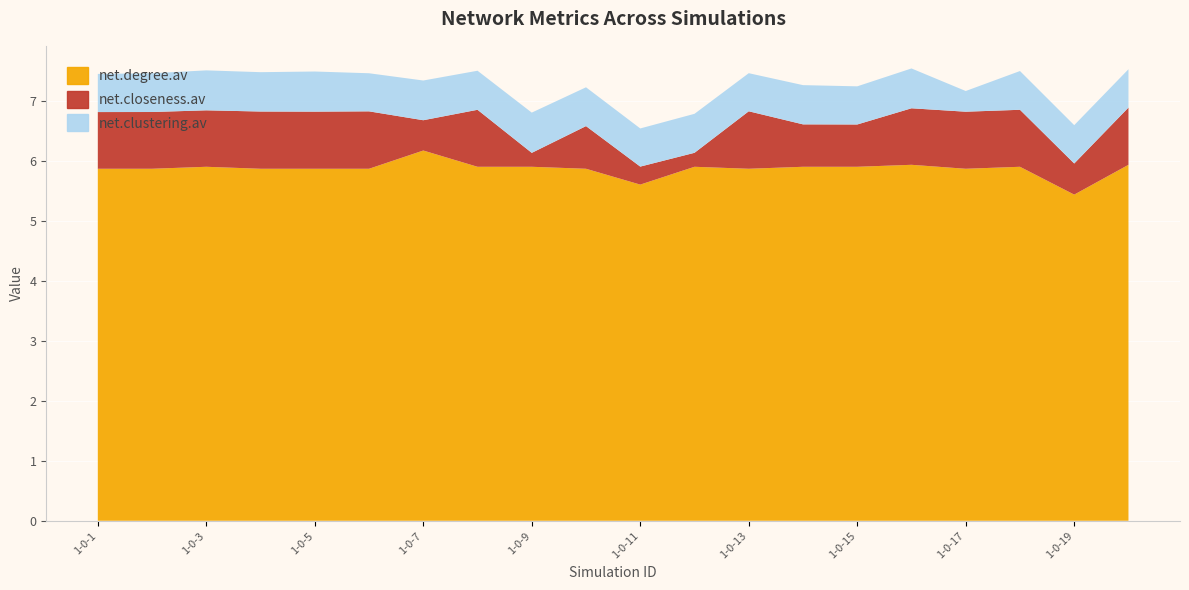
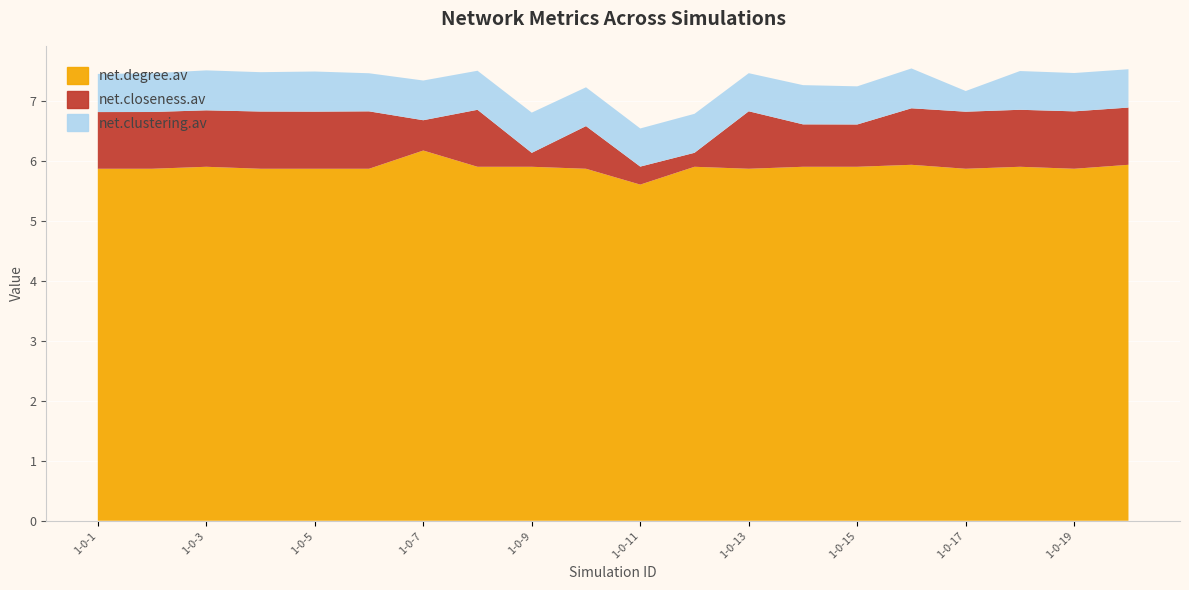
net.degree.av, 1-0-19: 5.4 -> 5.9
net.closeness.av, 1-0-19: 0.5 -> 1.0
